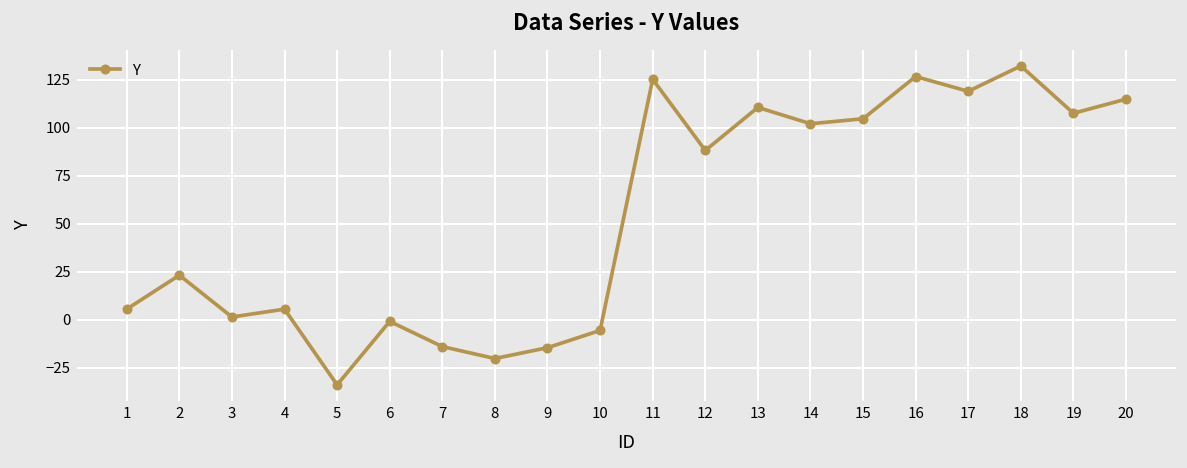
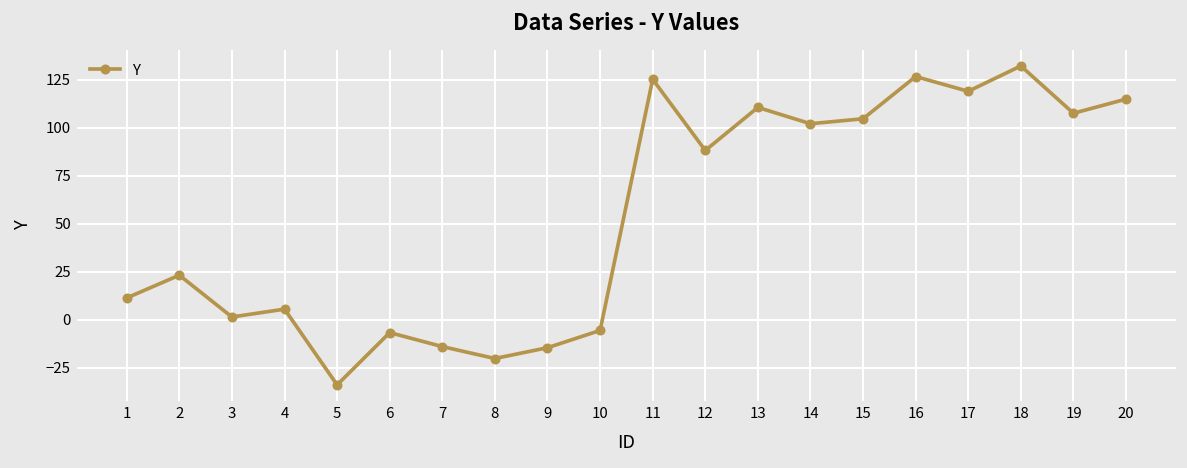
1: 6 -> 11
6: -1 -> -7
